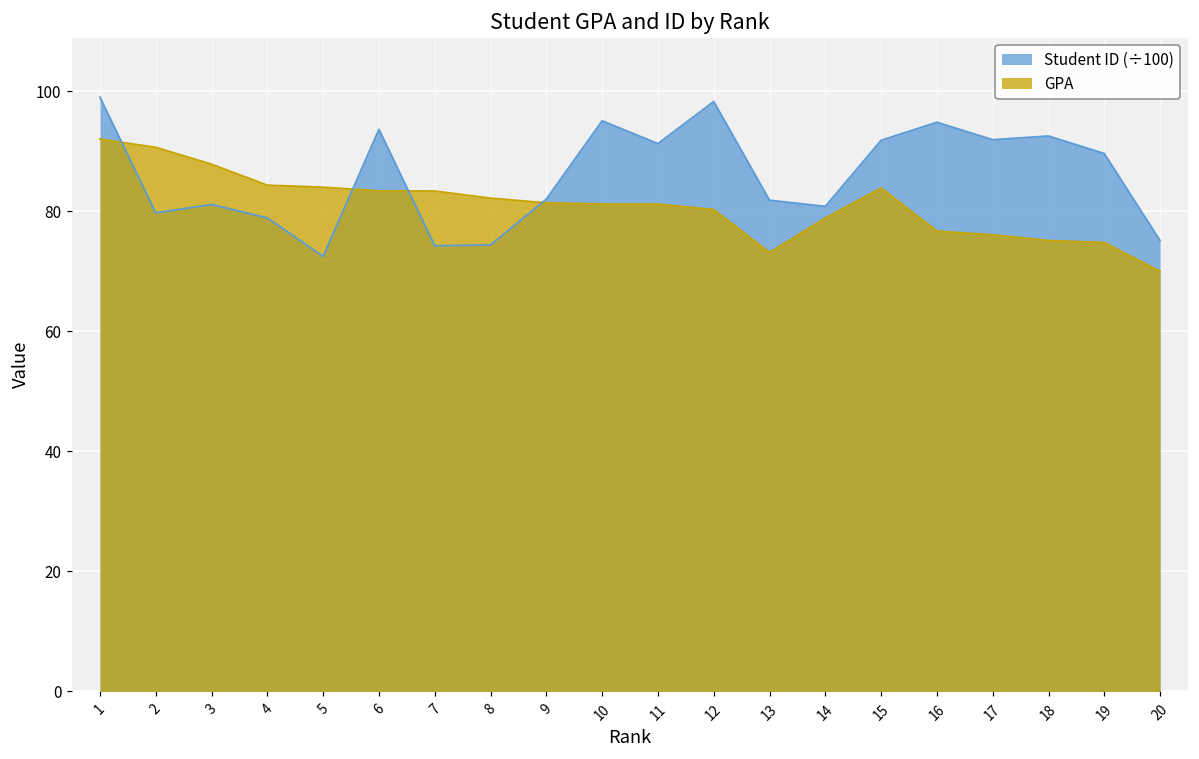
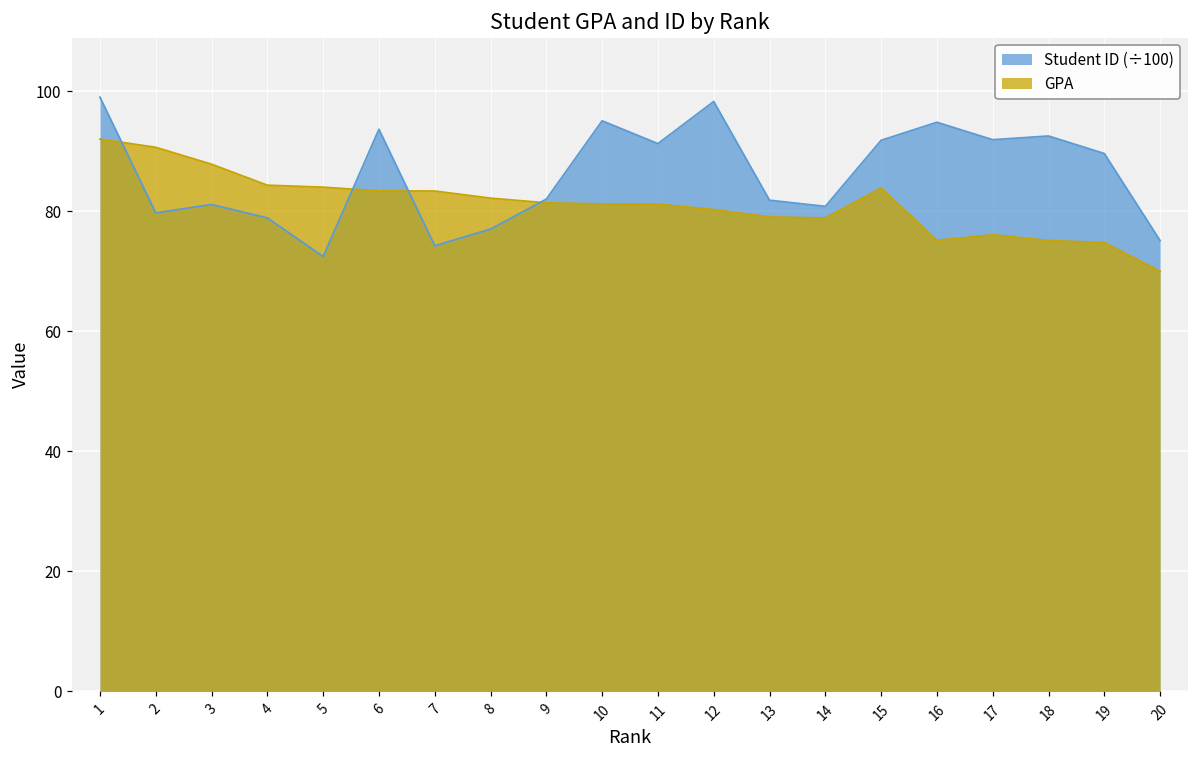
Student ID (÷100), 8: 74 -> 77
GPA, 13: 73 -> 79
GPA, 16: 77 -> 75
